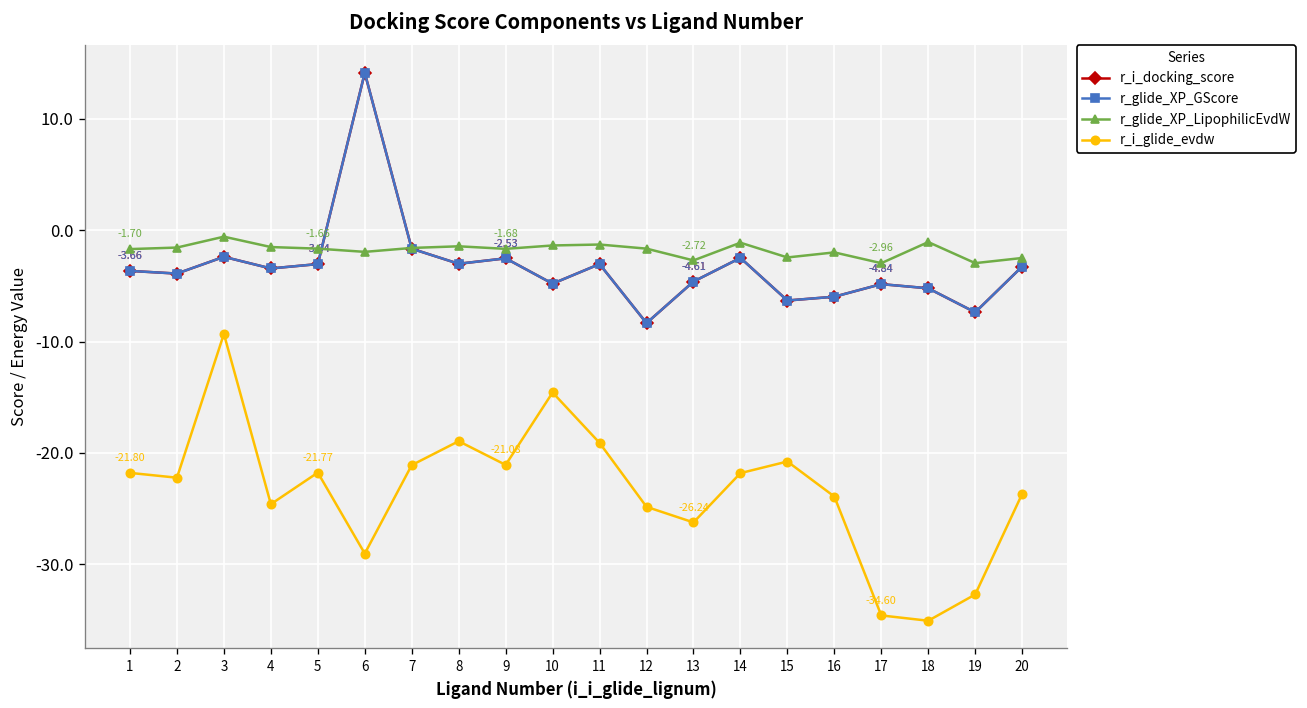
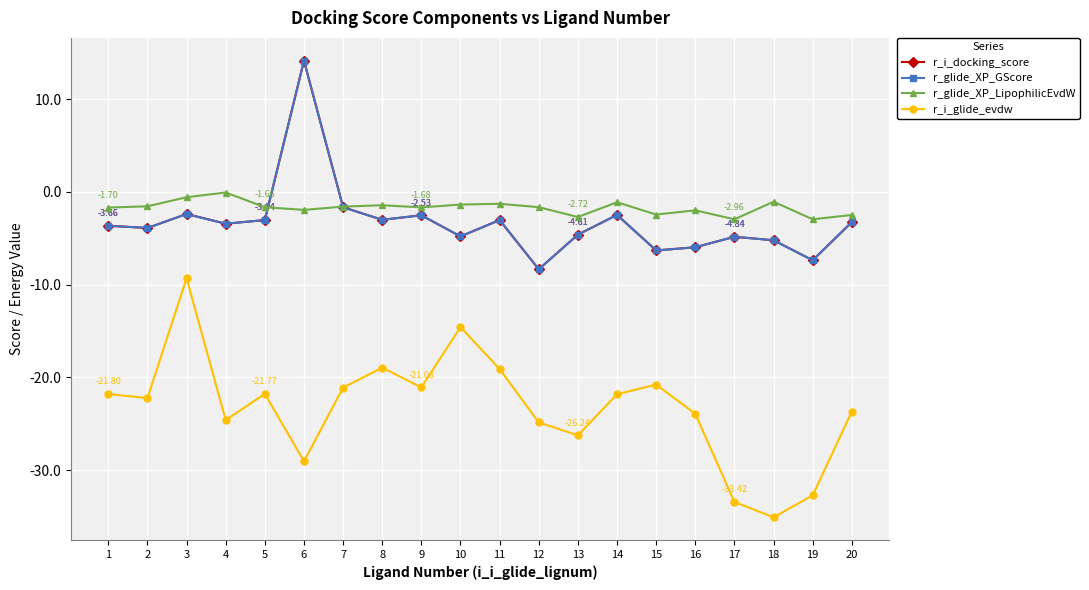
r_glide_XP_LipophilicEvdW, 4: -2 -> 0
r_i_glide_evdw, 17: -34.60 -> -33.42
